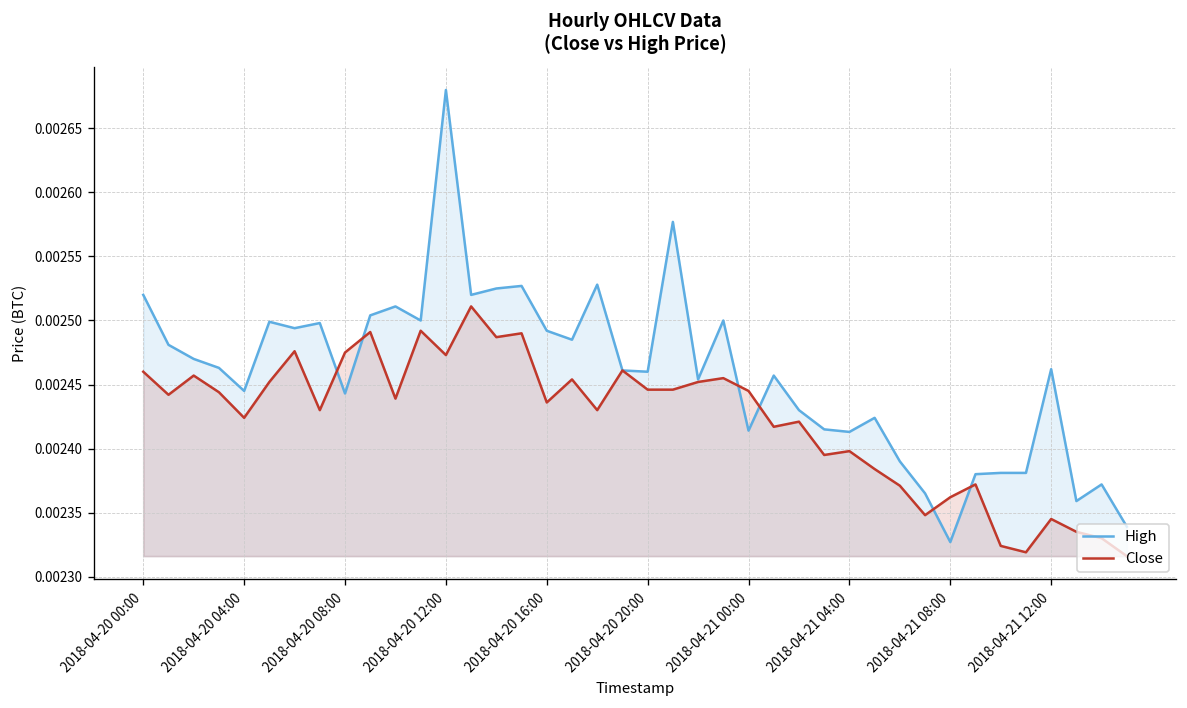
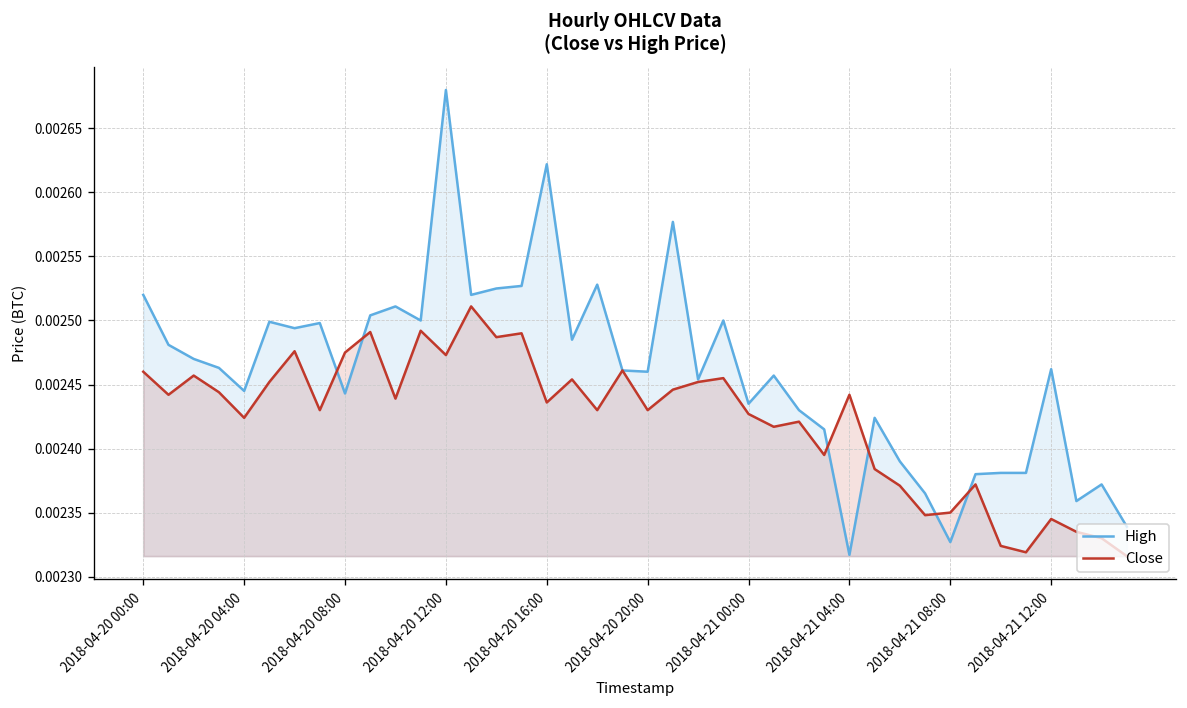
High, 2018-04-20 16:00: 0.002492 -> 0.002622
Close, 2018-04-20 20:00: 0.002446 -> 0.002430
High, 2018-04-21 00:00: 0.002414 -> 0.002435
Close, 2018-04-21 00:00: 0.002445 -> 0.002427
High, 2018-04-21 04:00: 0.002413 -> 0.002317
Close, 2018-04-21 04:00: 0.002398 -> 0.002442
Close, 2018-04-21 08:00: 0.002362 -> 0.002350
